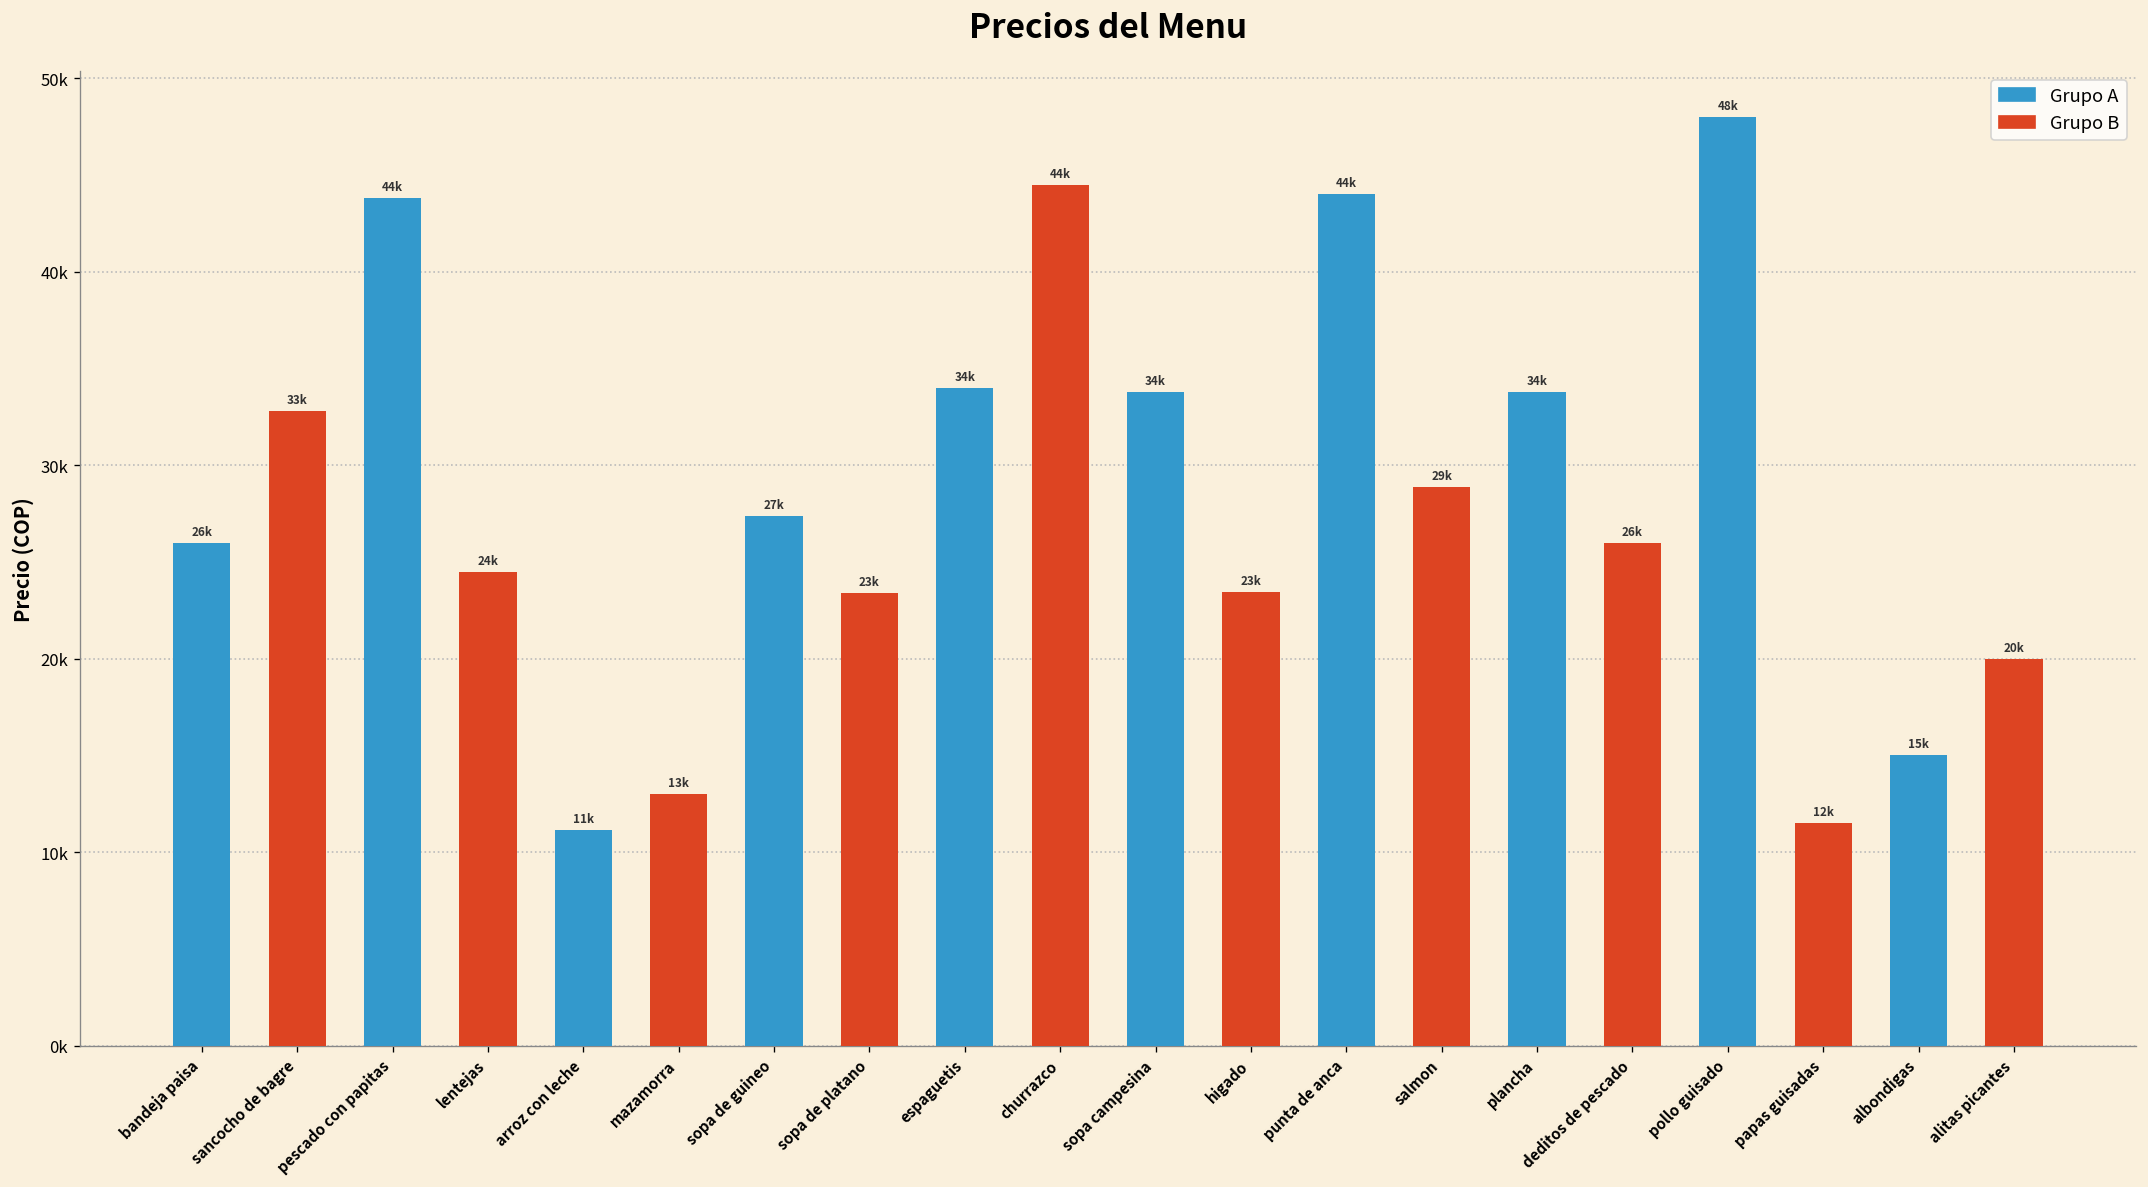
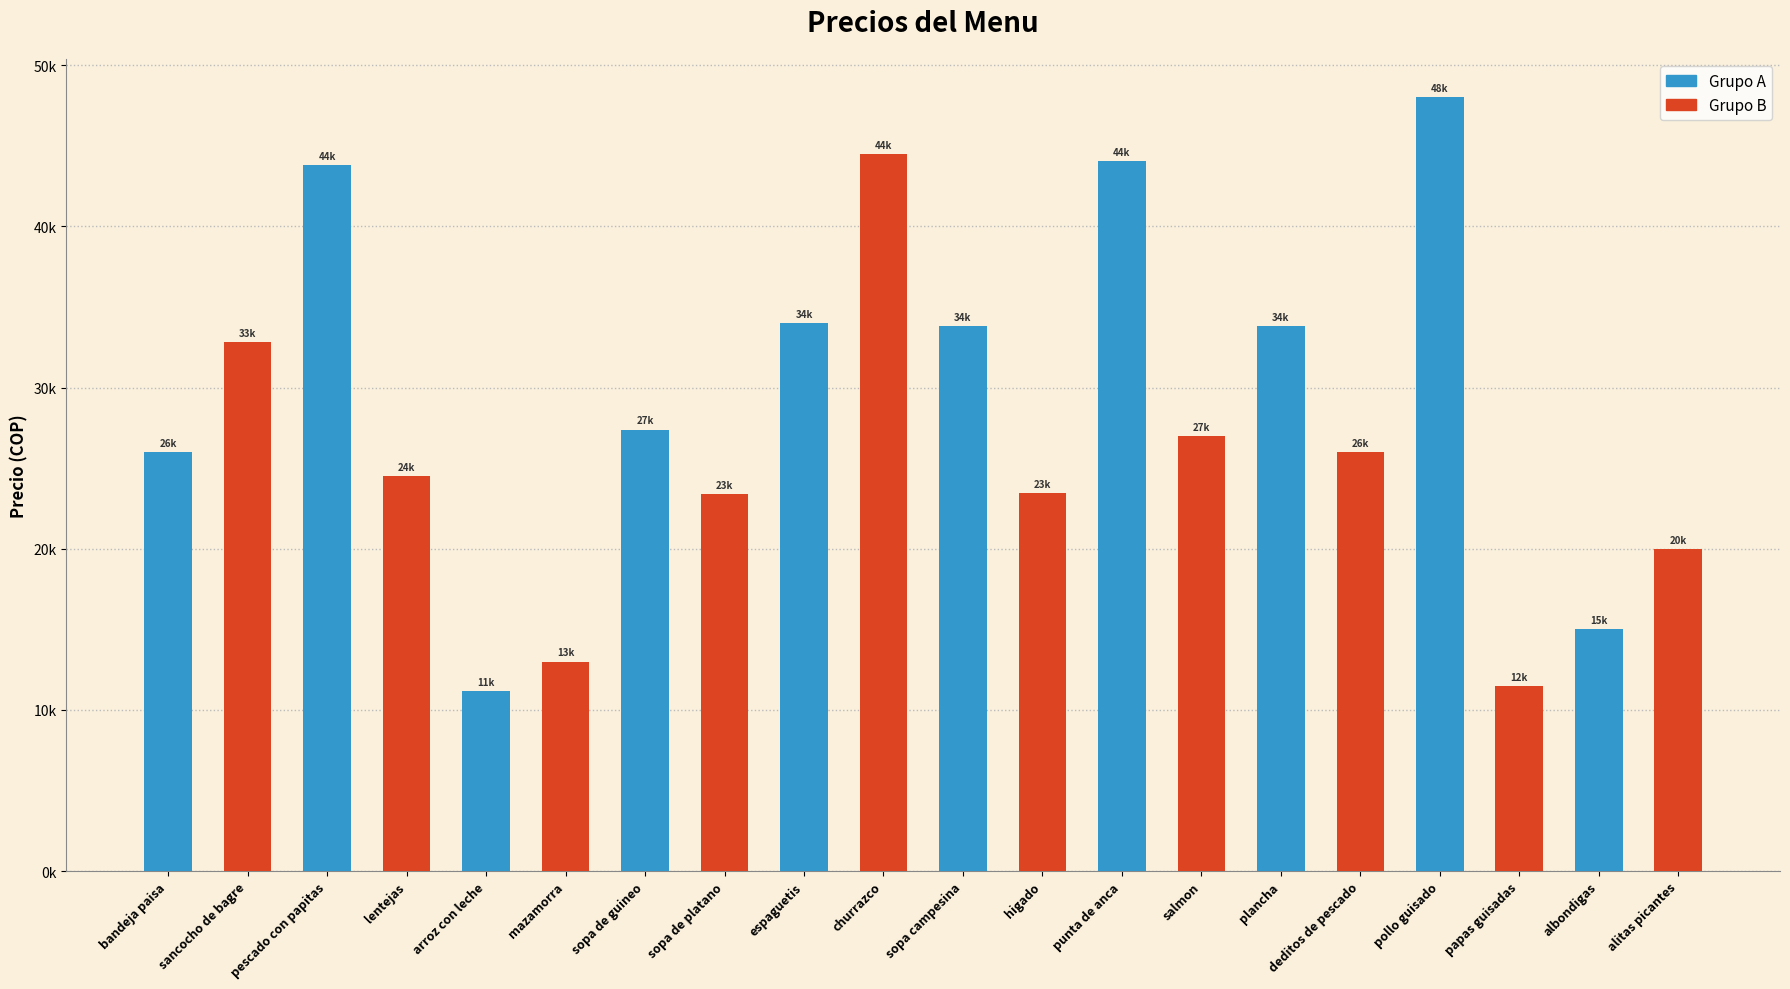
salmon: 29k -> 27k
